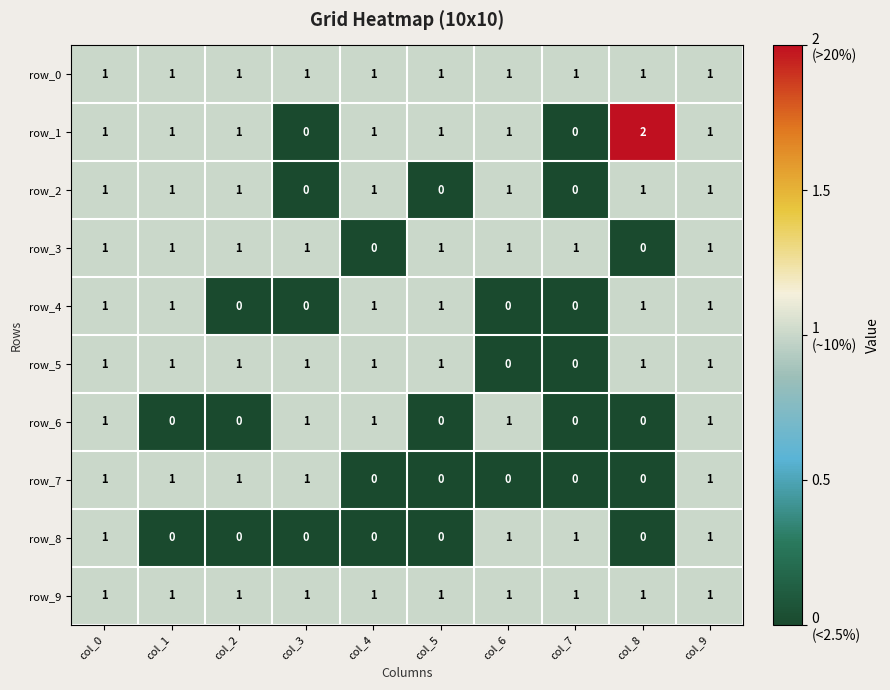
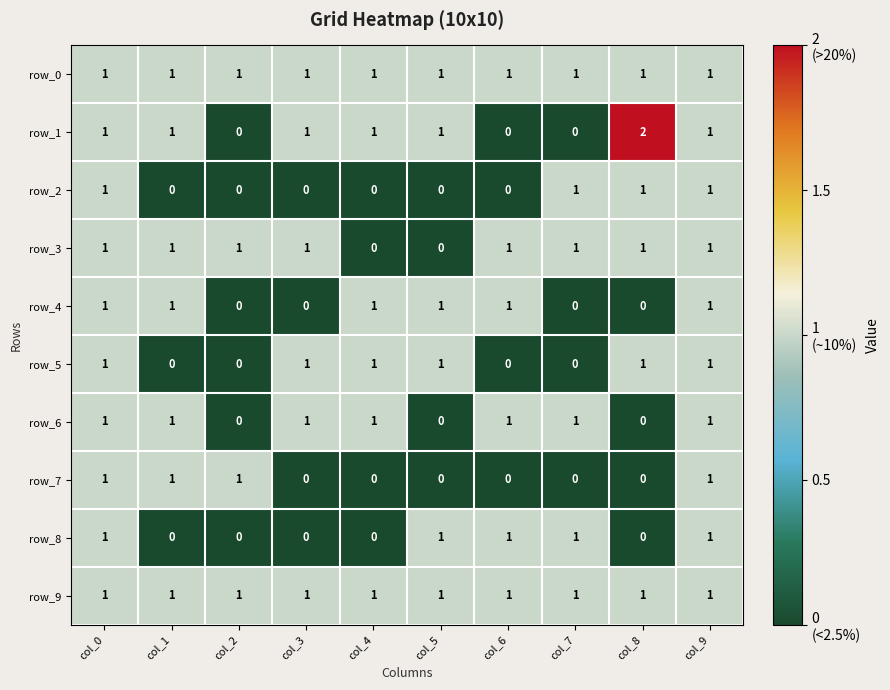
row_1, col_2: 1 -> 0
row_1, col_3: 0 -> 1
row_1, col_6: 1 -> 0
row_2, col_1: 1 -> 0
row_2, col_2: 1 -> 0
row_2, col_4: 1 -> 0
row_2, col_6: 1 -> 0
row_2, col_7: 0 -> 1
row_3, col_5: 1 -> 0
row_3, col_8: 0 -> 1
row_4, col_6: 0 -> 1
row_4, col_8: 1 -> 0
row_5, col_1: 1 -> 0
row_5, col_2: 1 -> 0
row_6, col_1: 0 -> 1
row_6, col_7: 0 -> 1
row_7, col_3: 1 -> 0
row_8, col_5: 0 -> 1
